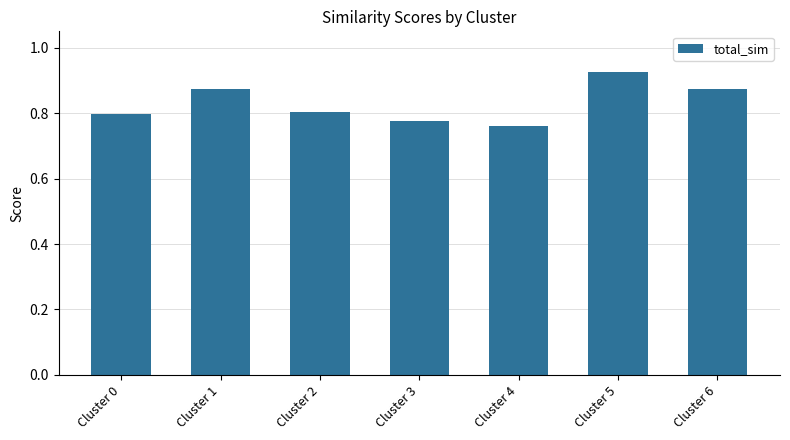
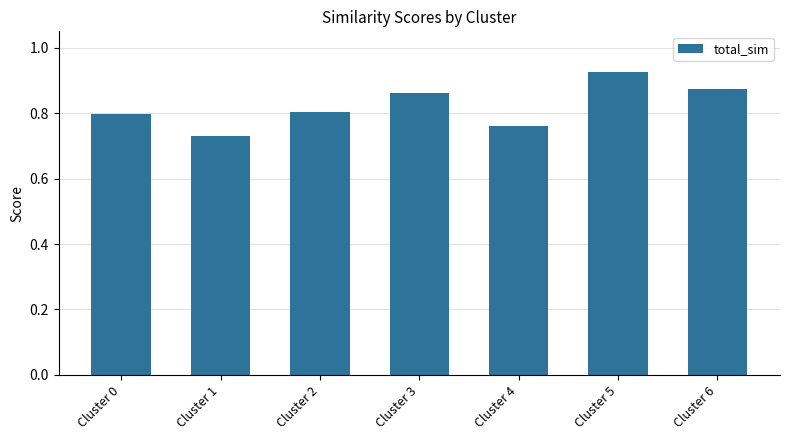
Cluster 1: 0.88 -> 0.73
Cluster 3: 0.78 -> 0.86
